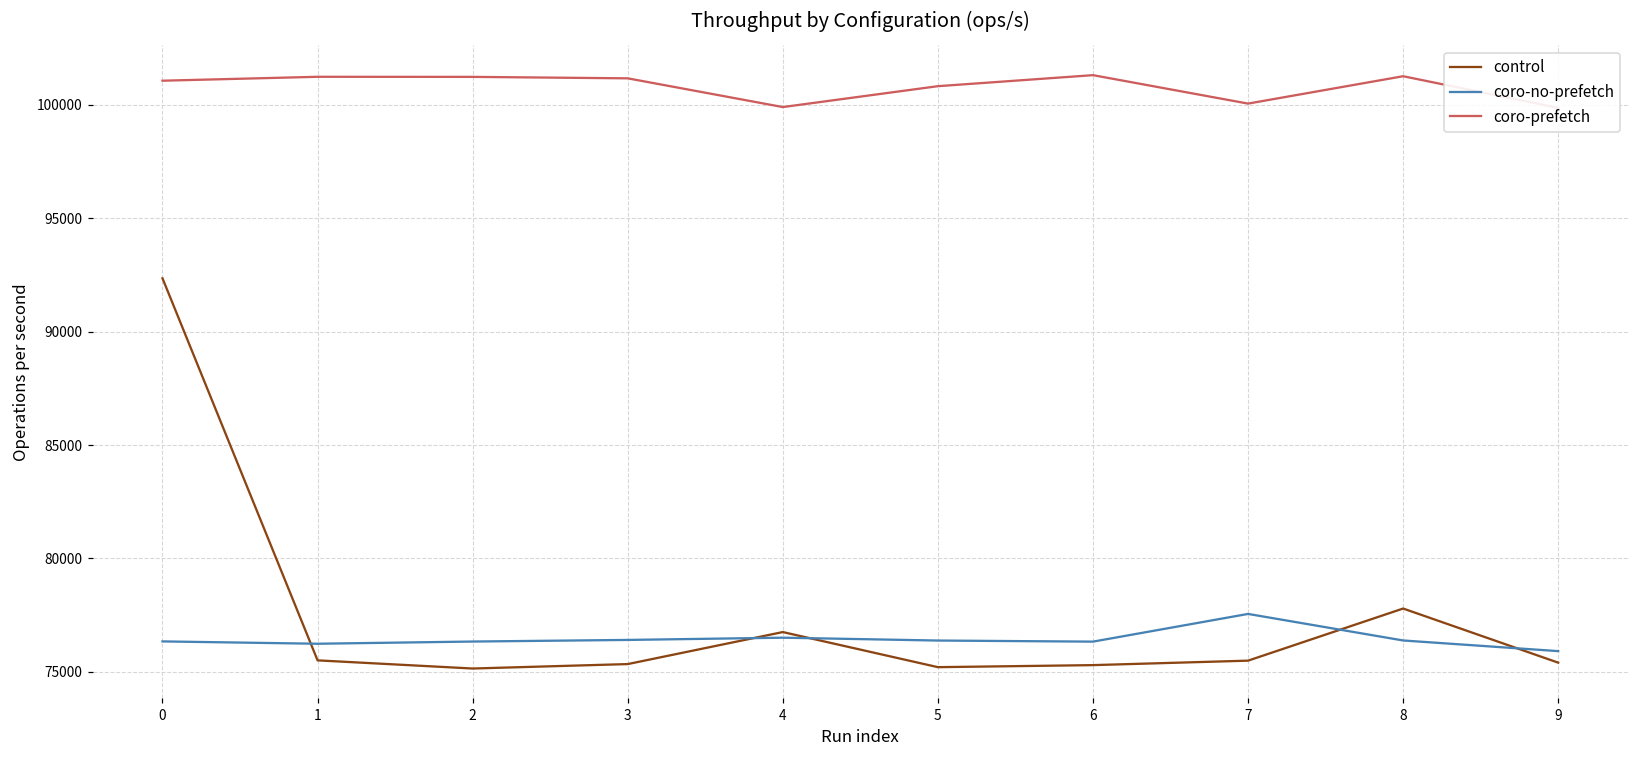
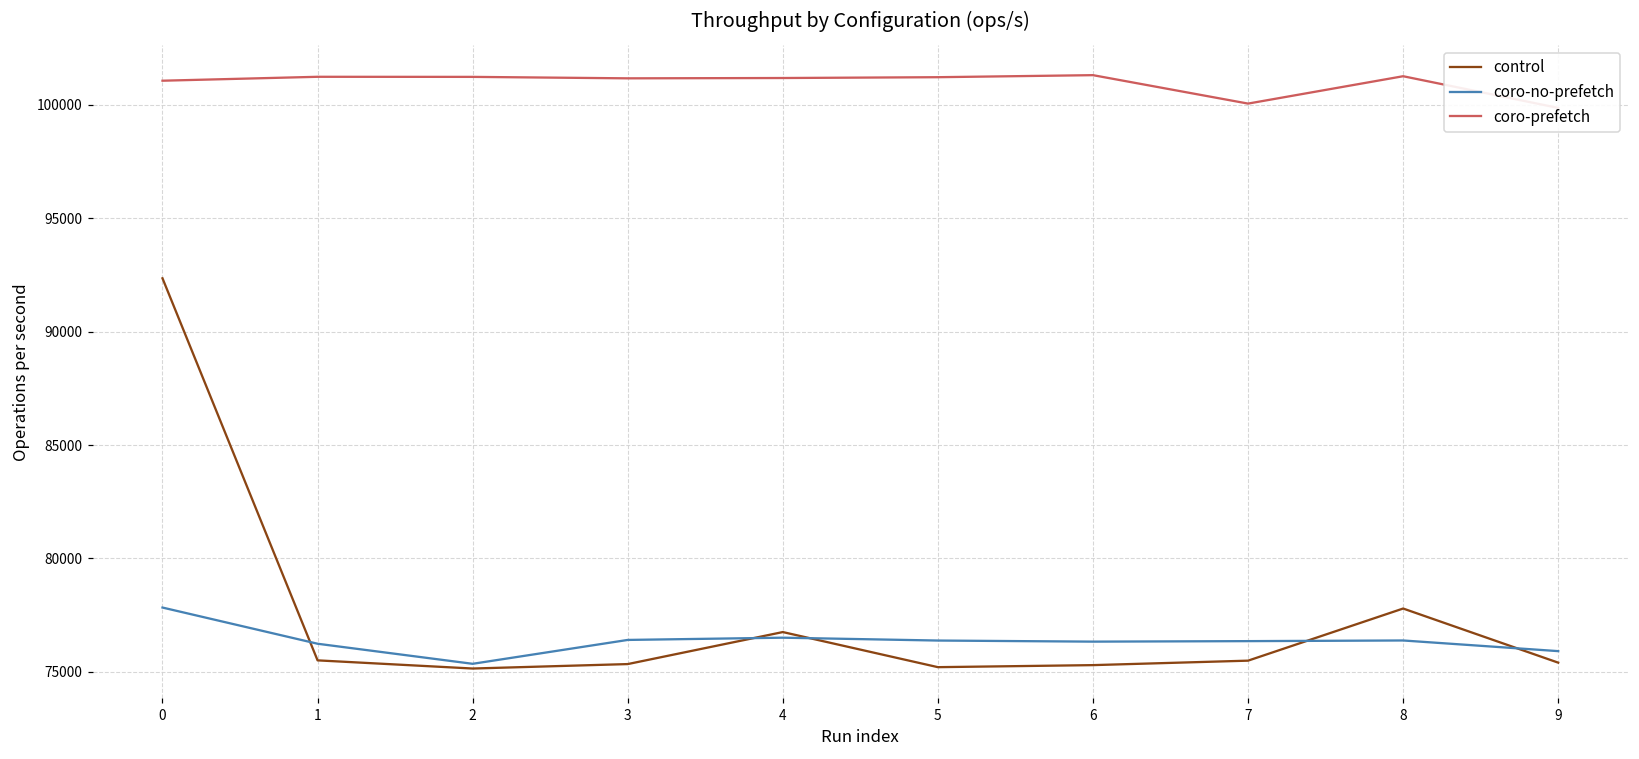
coro-no-prefetch, 0: 76300 -> 77800
coro-no-prefetch, 2: 76300 -> 75400
coro-prefetch, 4: 99900 -> 101200
coro-prefetch, 5: 100800 -> 101200
coro-no-prefetch, 7: 77600 -> 76400
